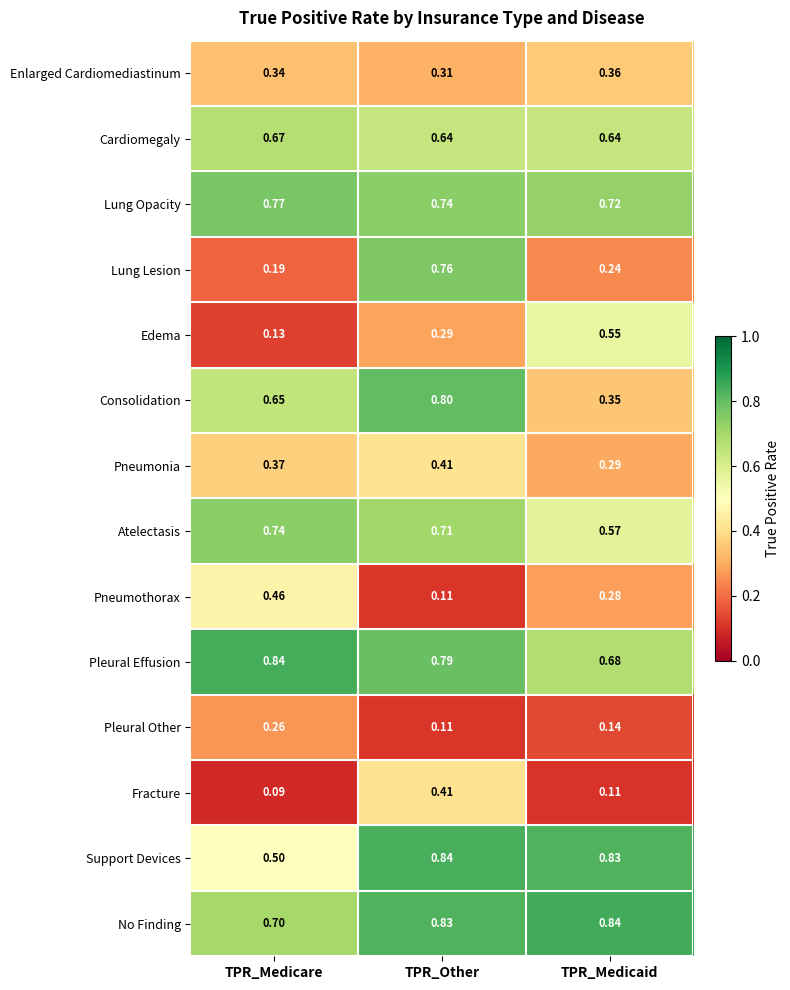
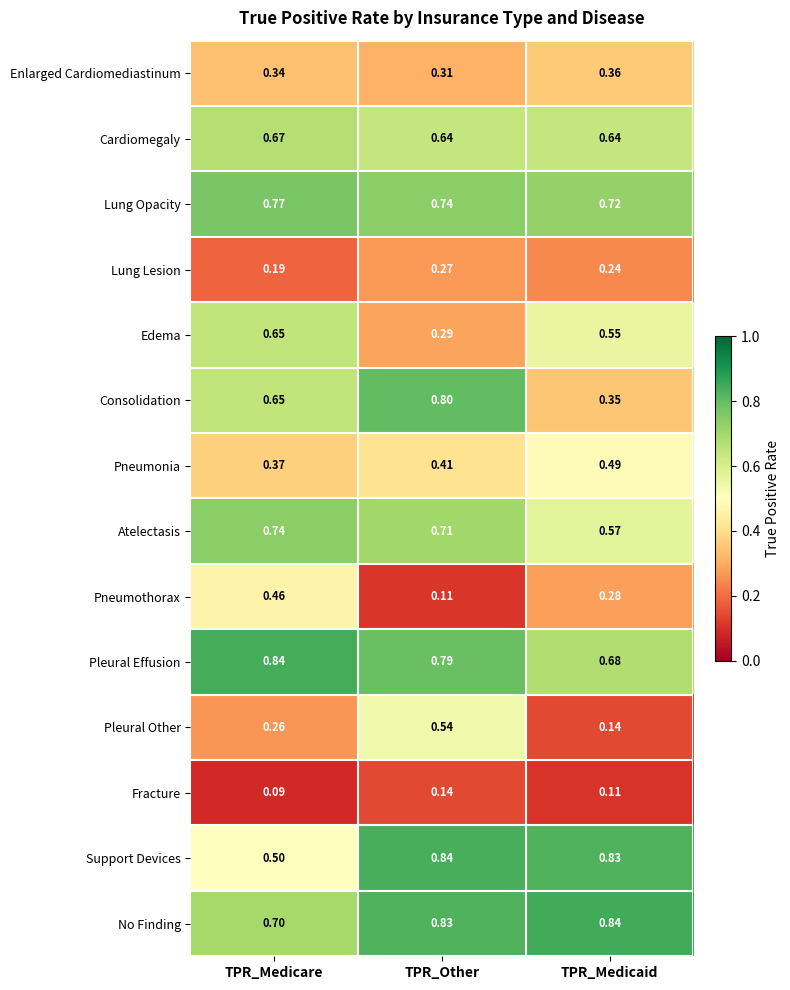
Lung Lesion, TPR_Other: 0.76 -> 0.27
Edema, TPR_Medicare: 0.13 -> 0.65
Pneumonia, TPR_Medicaid: 0.29 -> 0.49
Pleural Other, TPR_Other: 0.11 -> 0.54
Fracture, TPR_Other: 0.41 -> 0.14
